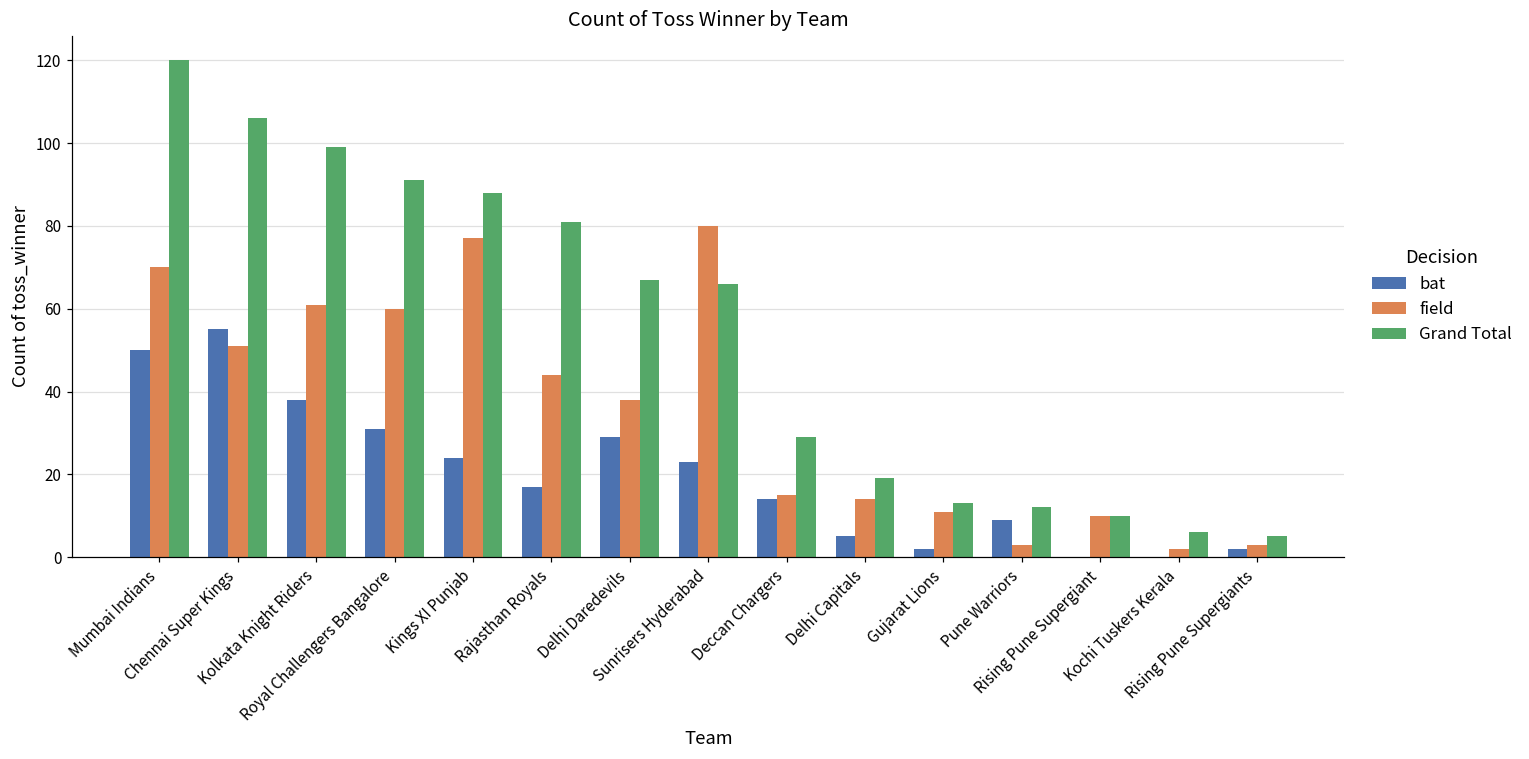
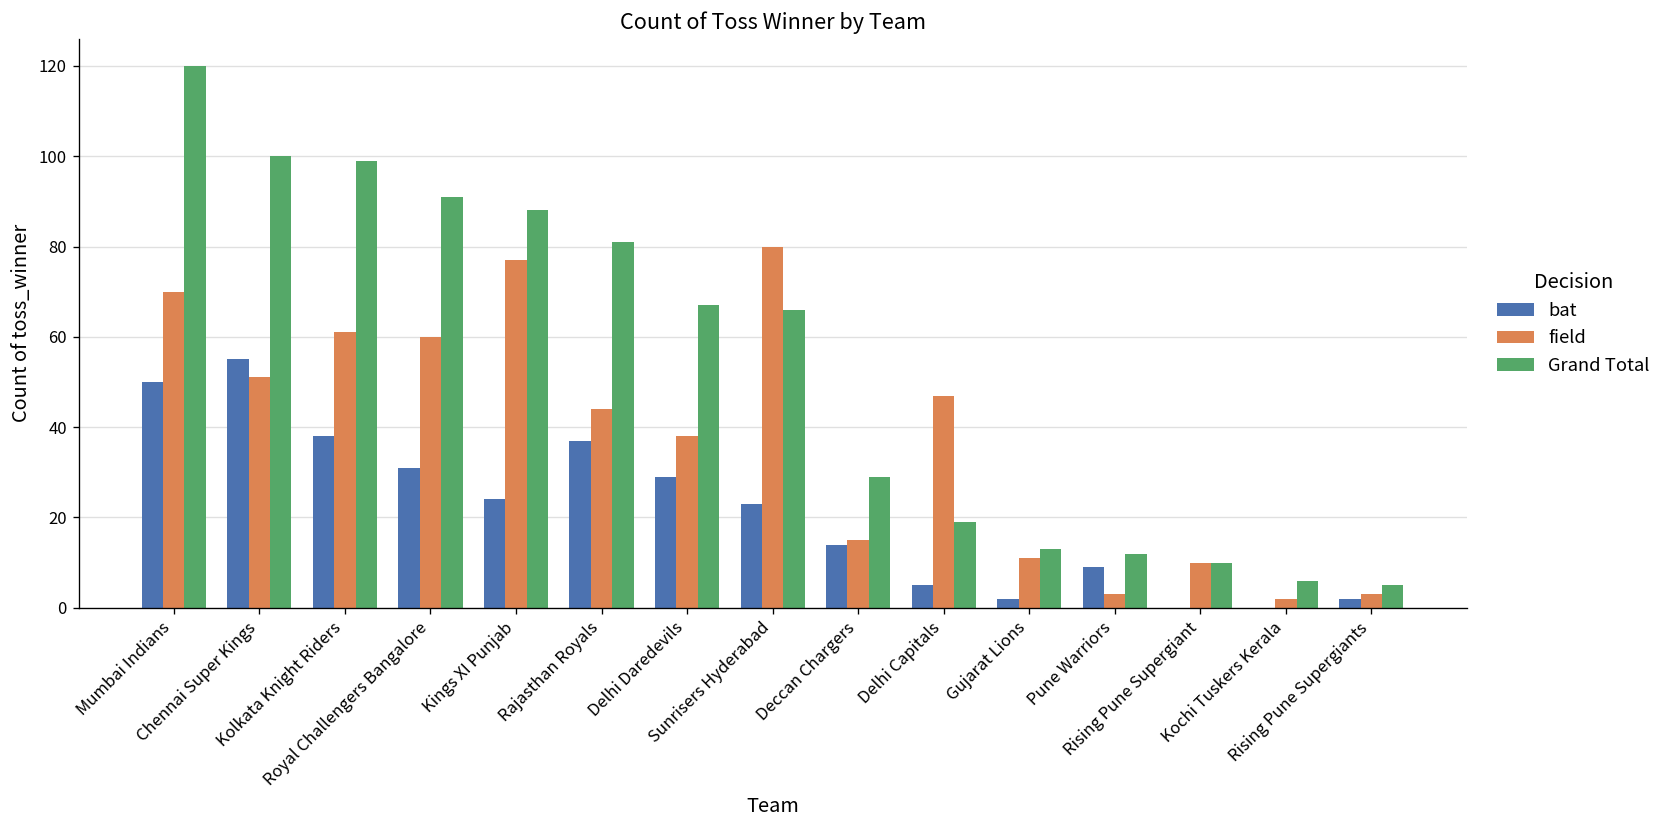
Grand Total, Chennai Super Kings: 106 -> 100
bat, Rajasthan Royals: 17 -> 37
field, Delhi Capitals: 14 -> 47
